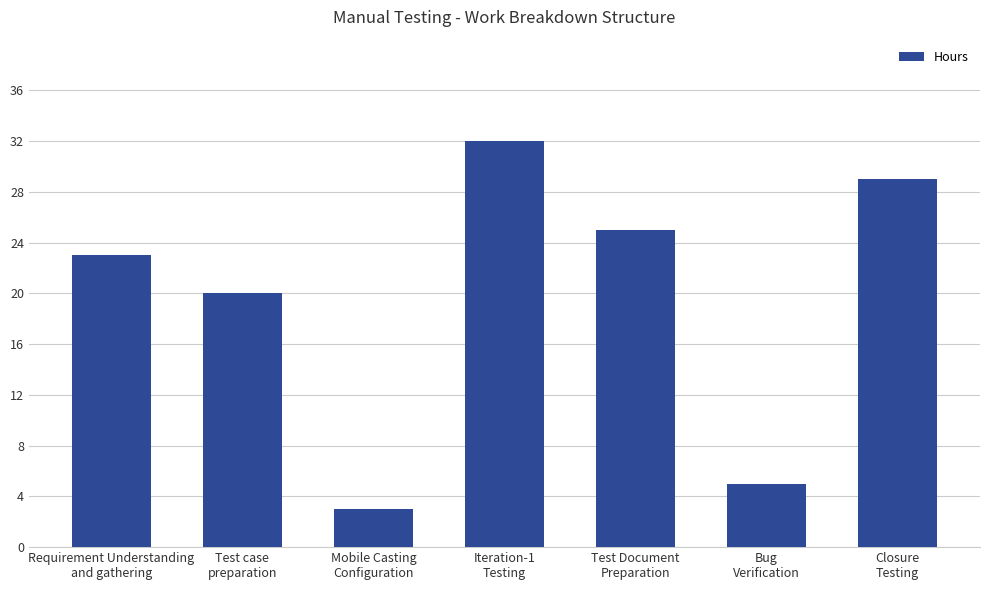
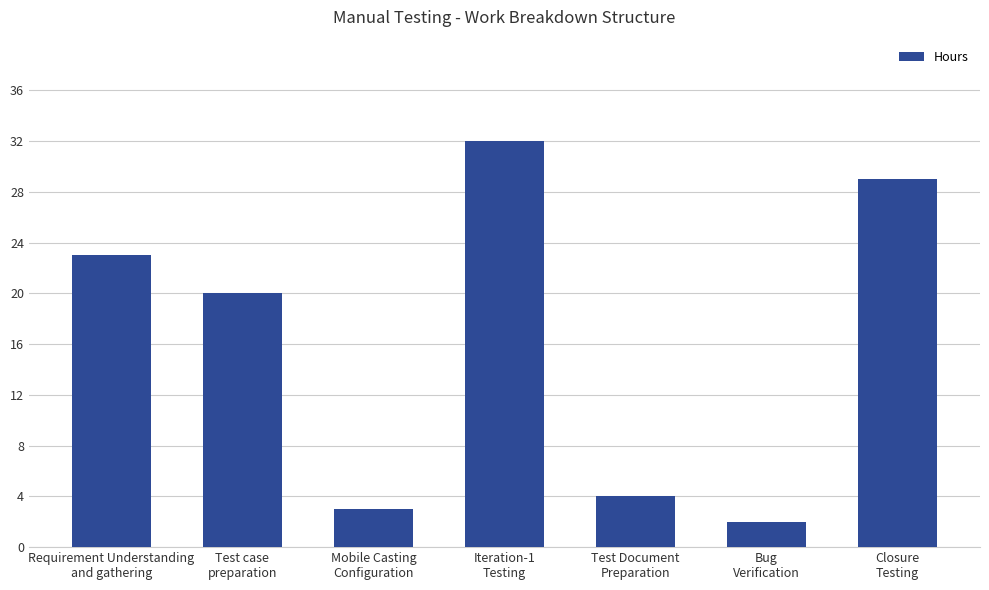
Test Document Preparation: 25 -> 4
Bug Verification: 5 -> 2
